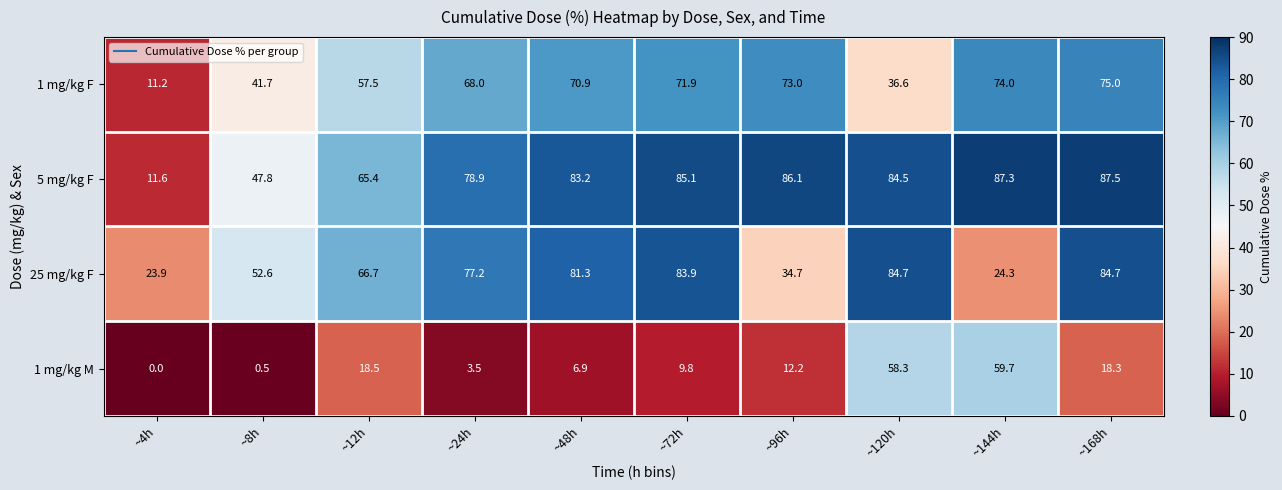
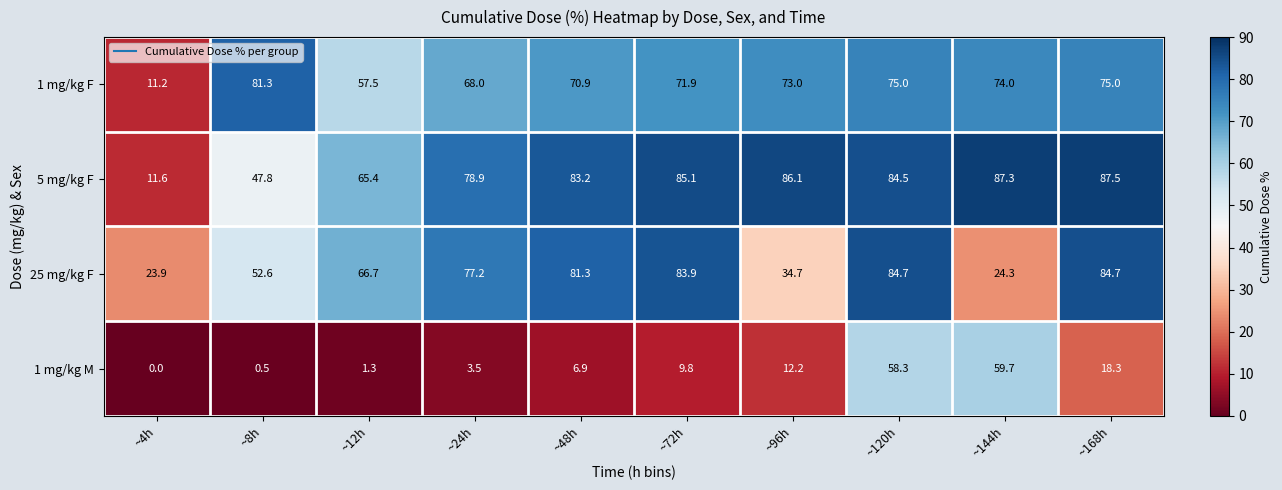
1 mg/kg F, ~8h: 41.7 -> 81.3
1 mg/kg F, ~120h: 36.6 -> 75.0
1 mg/kg M, ~12h: 18.5 -> 1.3
